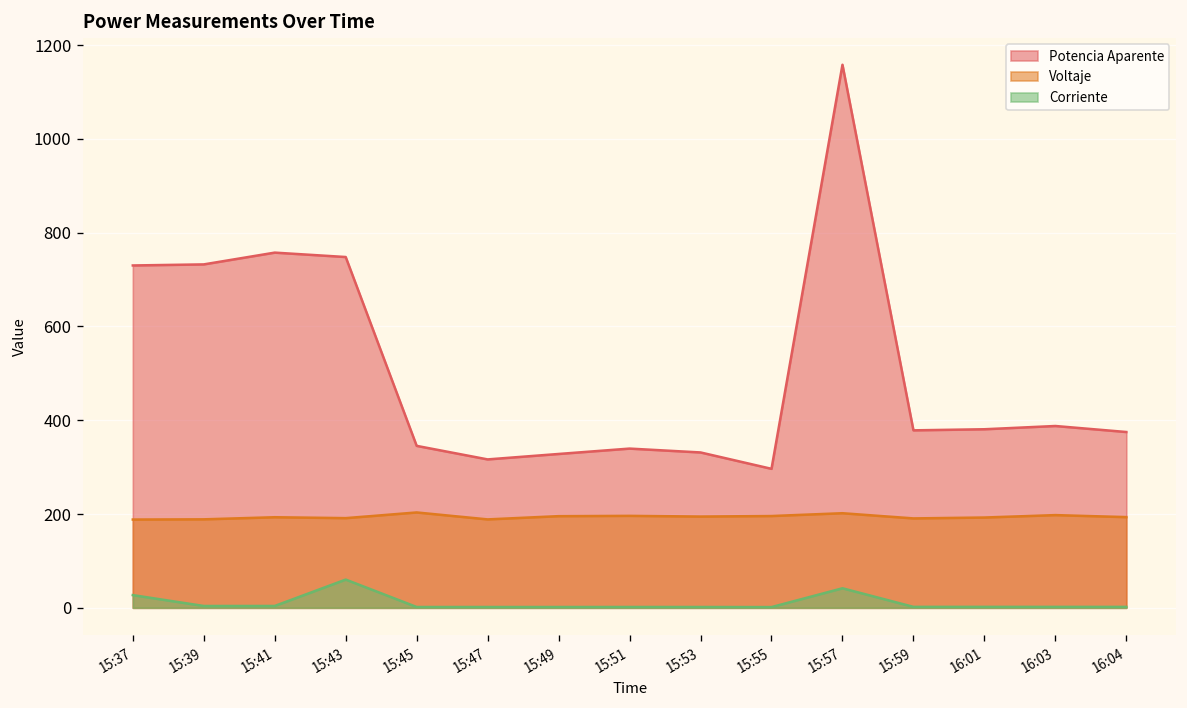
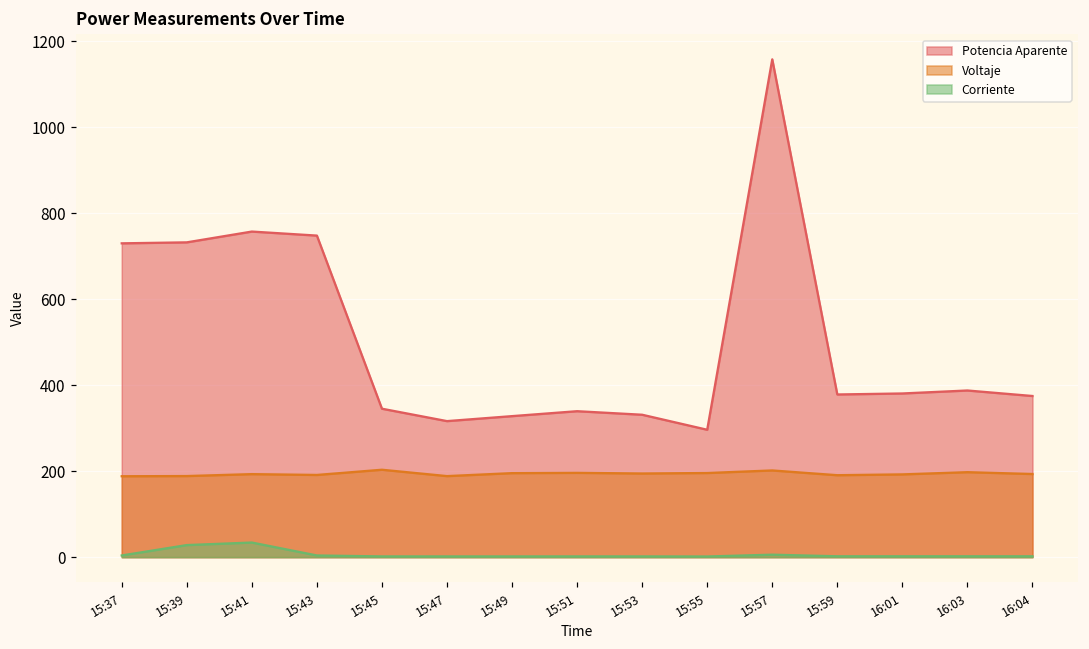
Corriente, 15:37: 30 -> 0
Corriente, 15:39: 0 -> 30
Corriente, 15:41: 0 -> 30
Corriente, 15:43: 60 -> 0
Corriente, 15:57: 40 -> 10
